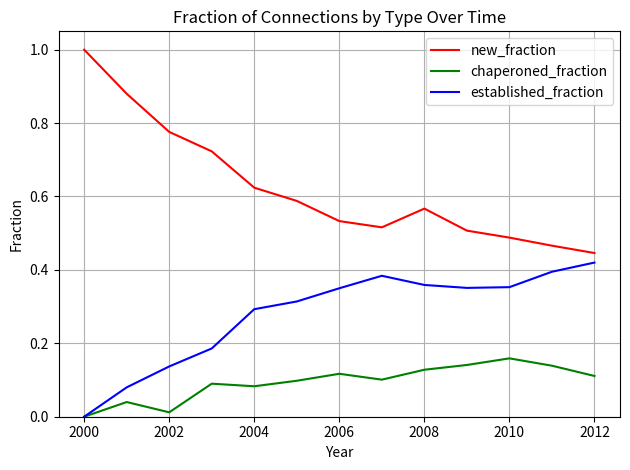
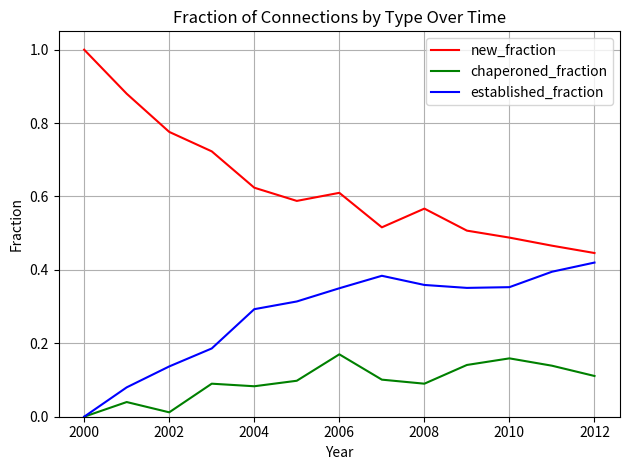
new_fraction, 2006: 0.53 -> 0.61
chaperoned_fraction, 2006: 0.12 -> 0.17
chaperoned_fraction, 2008: 0.13 -> 0.09
